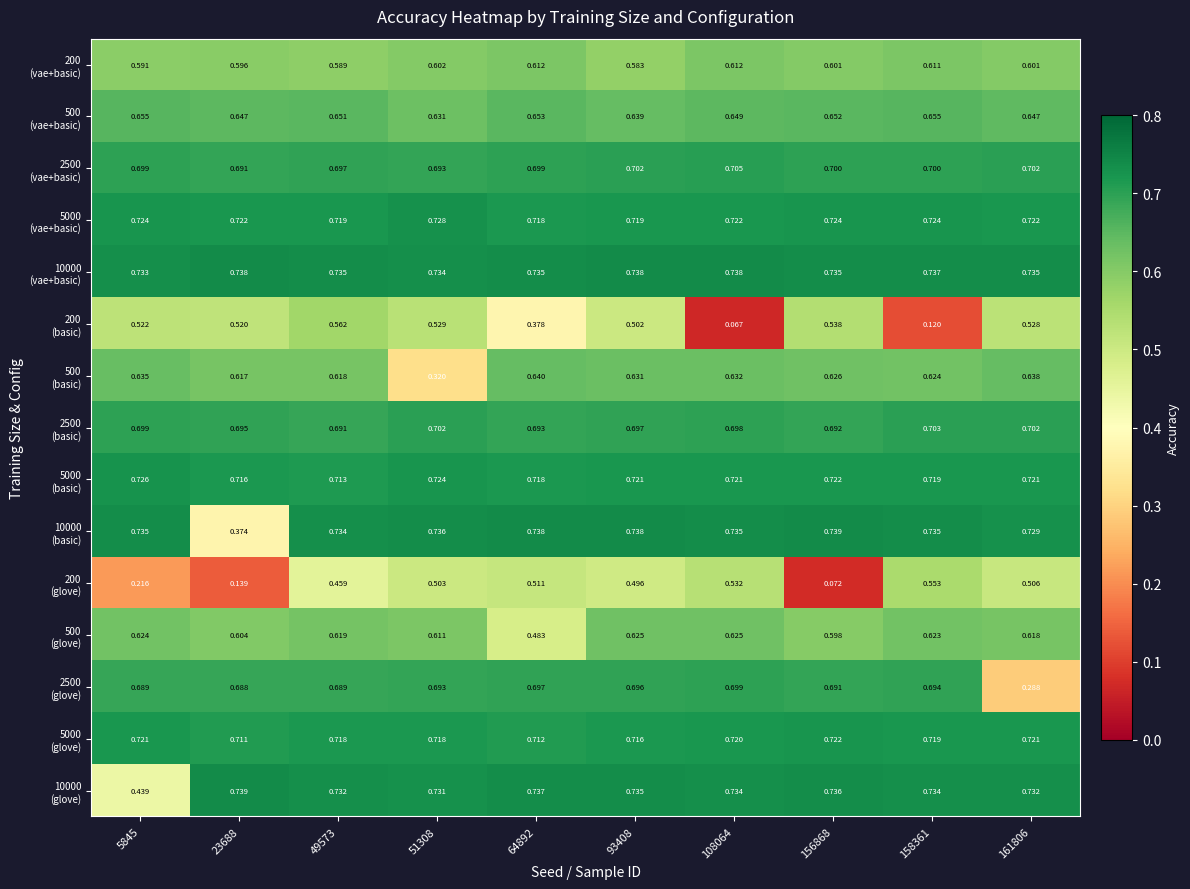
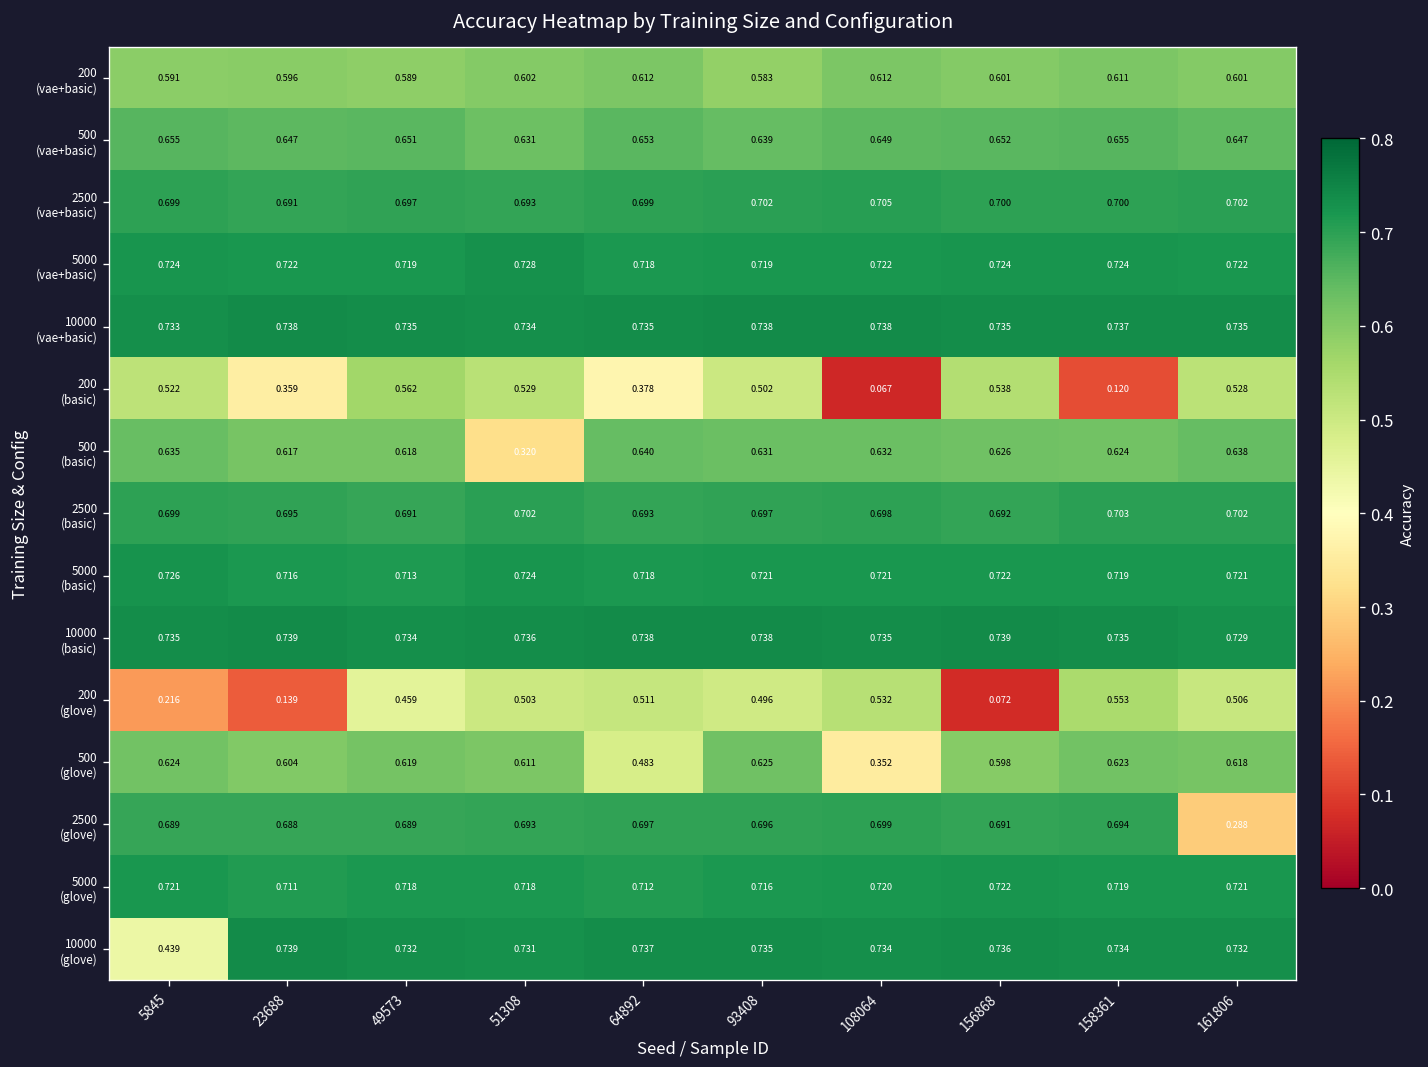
200 (basic), 23688: 0.520 -> 0.359
10000 (basic), 23688: 0.374 -> 0.739
500 (glove), 108064: 0.625 -> 0.352
